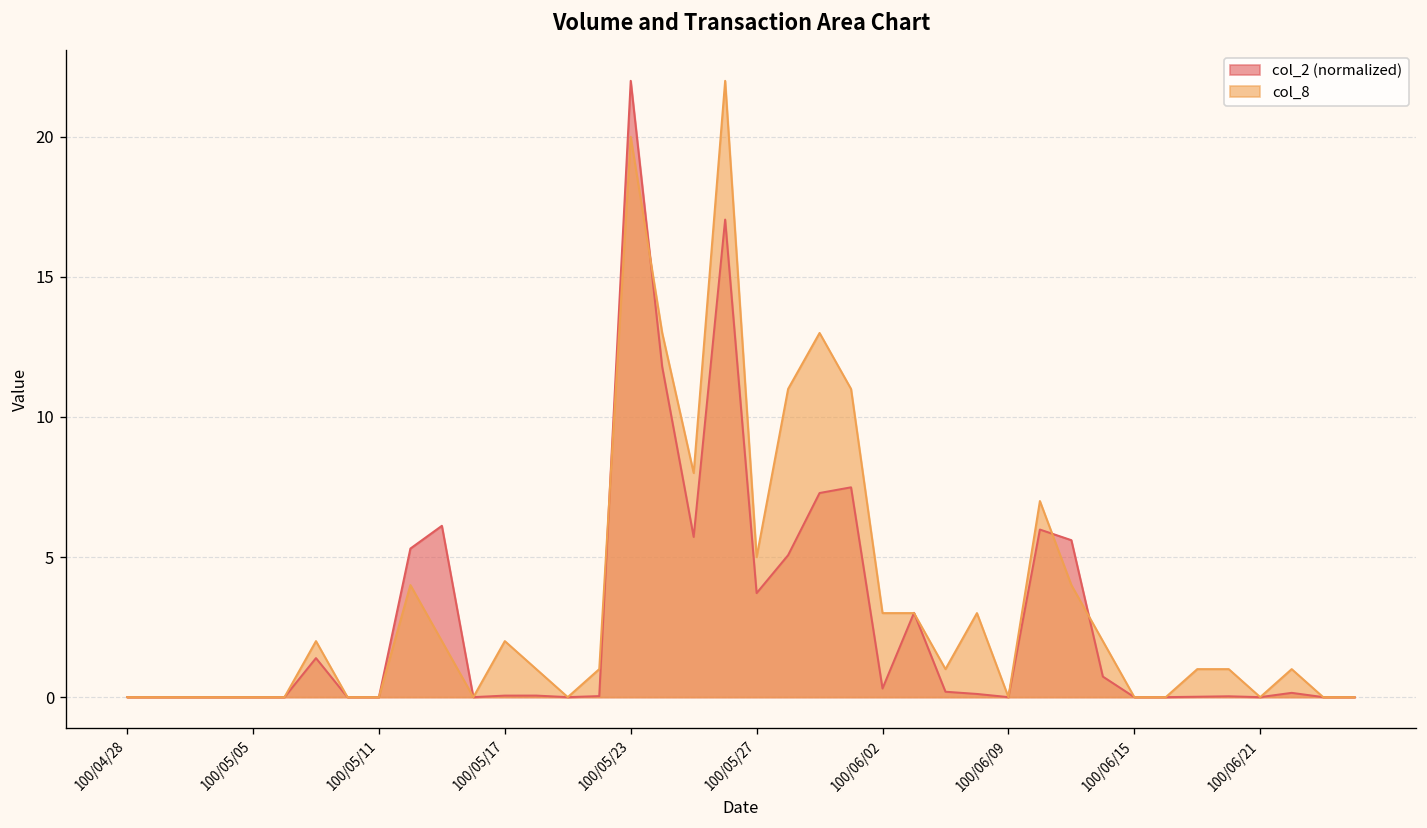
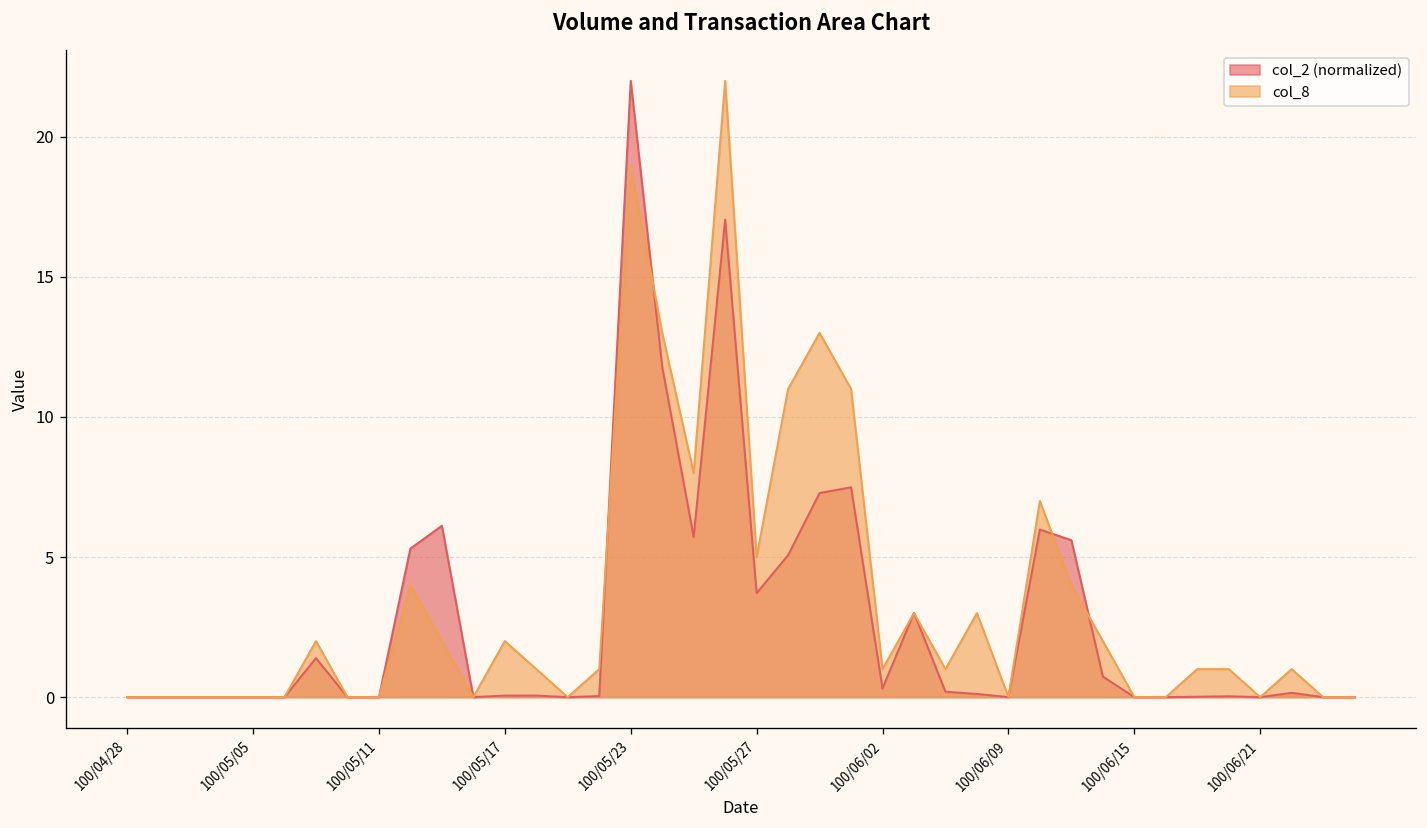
col_8, 100/05/23: 20 -> 19
col_8, 100/06/02: 3 -> 1
